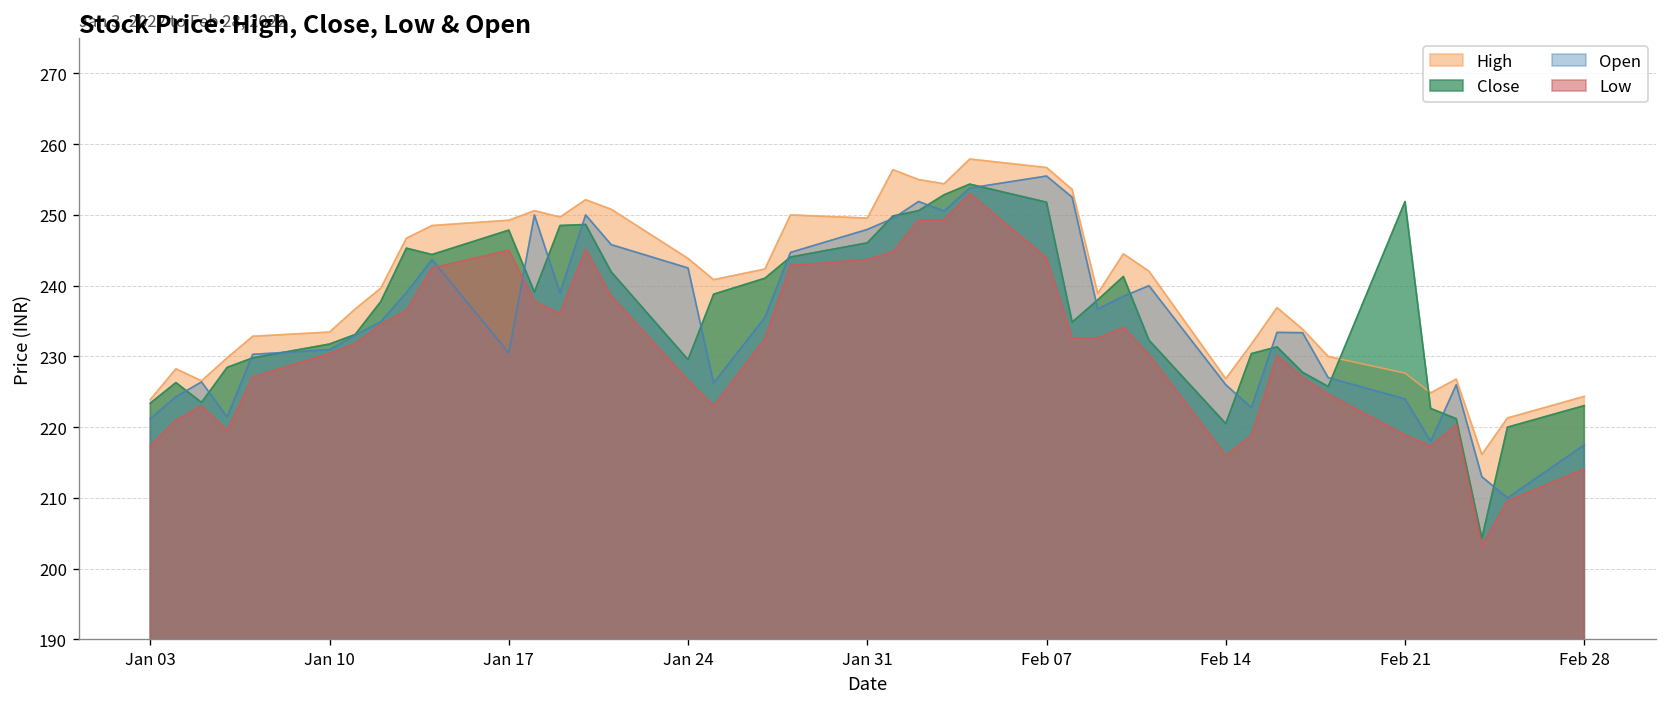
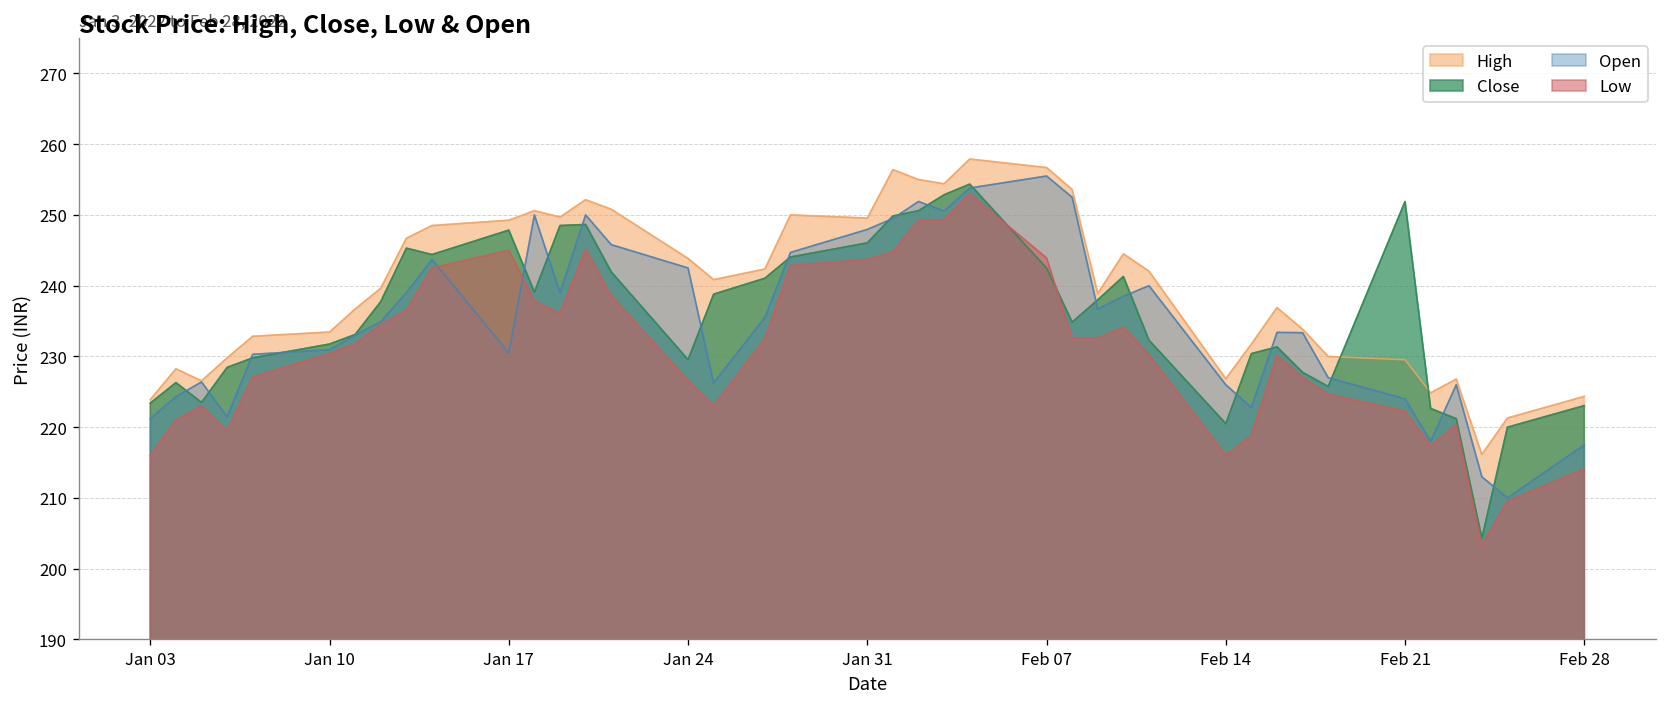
Low, Jan 03: 217 -> 216
Close, Feb 07: 252 -> 243
High, Feb 21: 228 -> 230
Low, Feb 21: 219 -> 222
